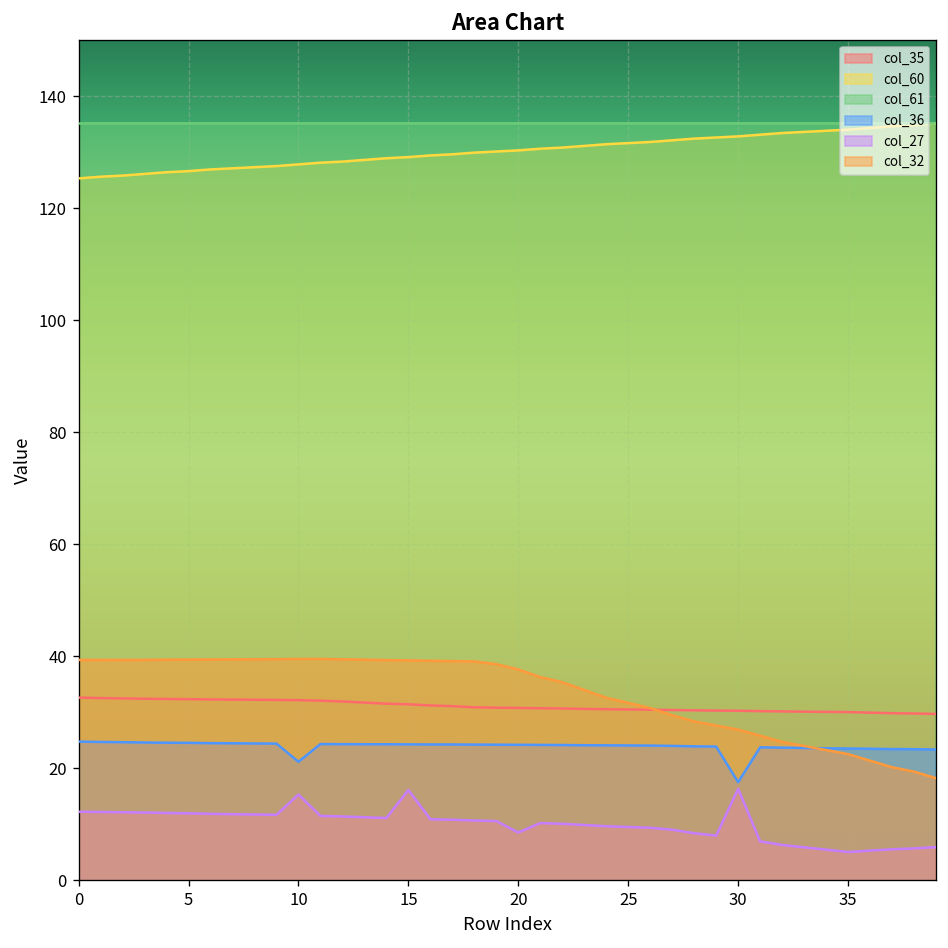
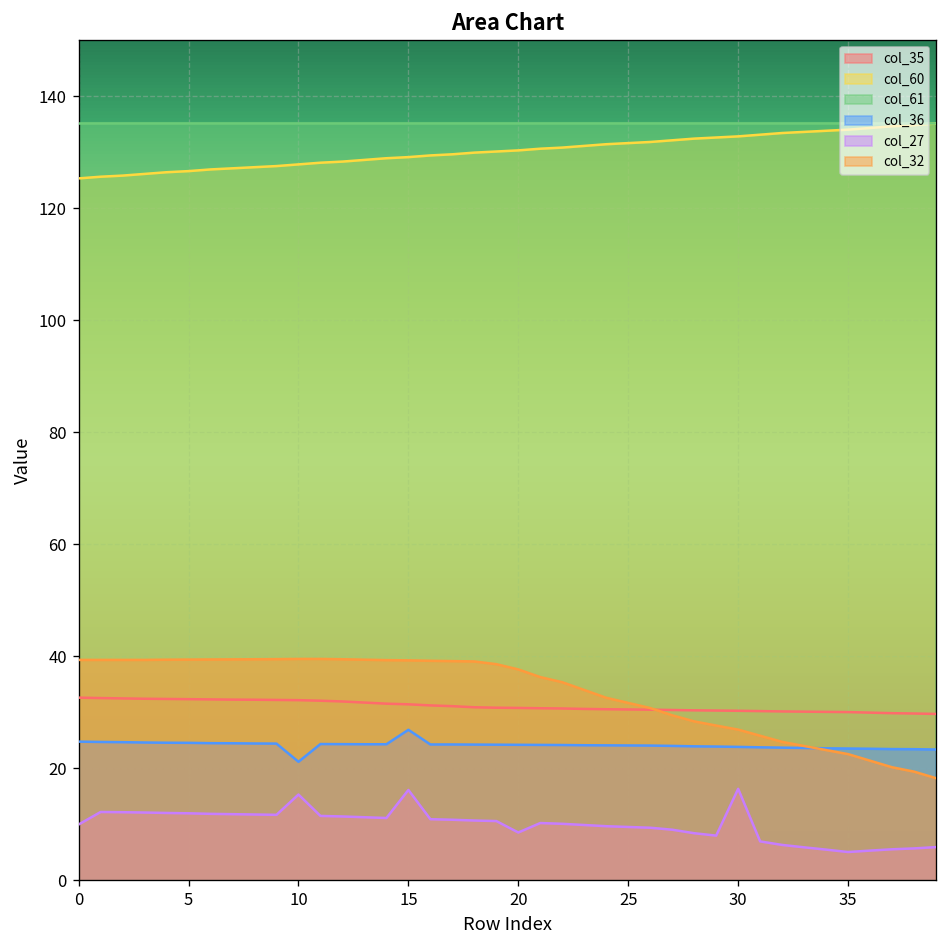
col_27, 0: 12 -> 10
col_36, 15: 24 -> 27
col_36, 30: 18 -> 24
